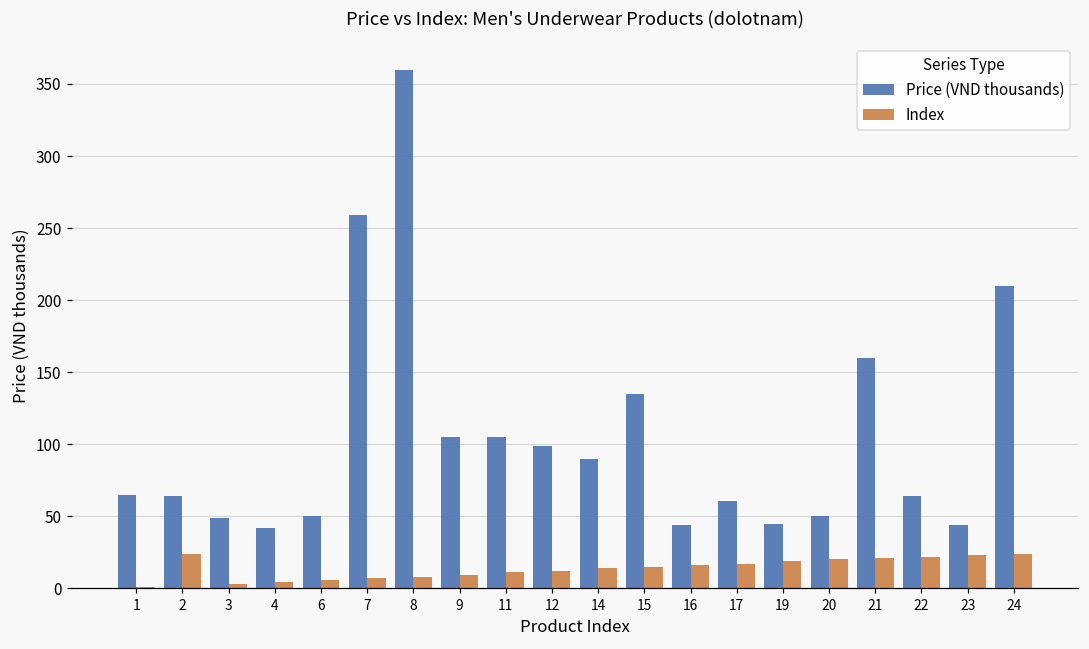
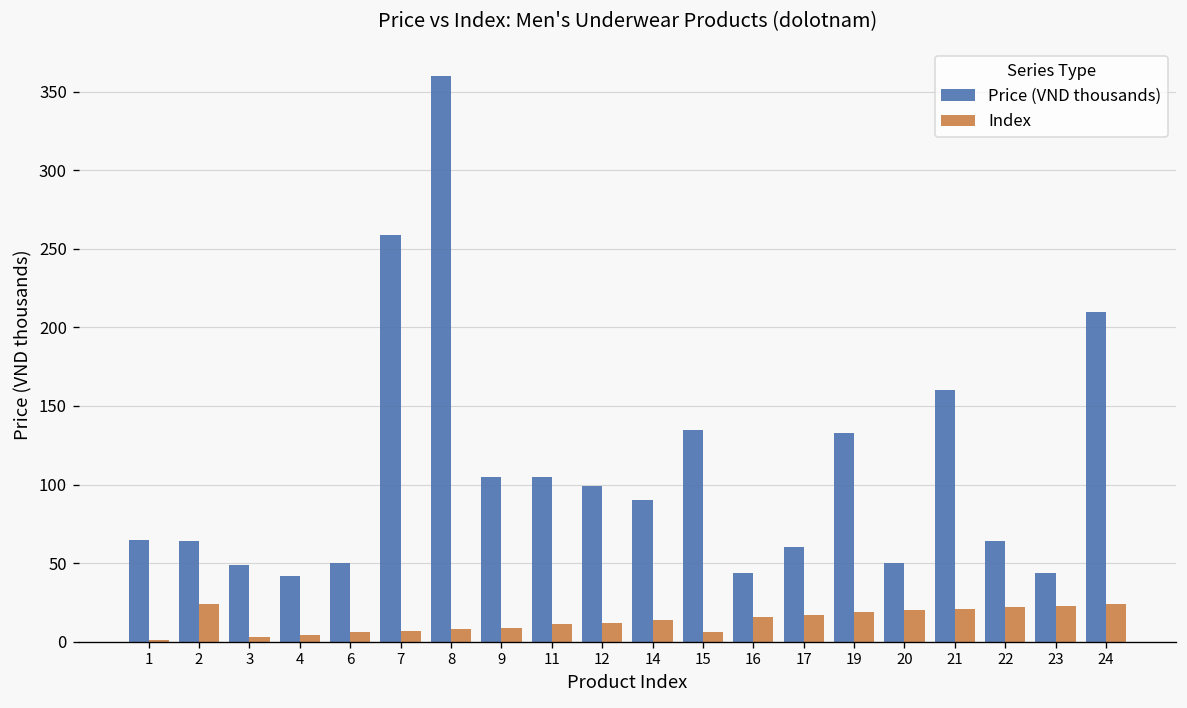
Index, 15: 15 -> 6
Price (VND thousands), 19: 45 -> 133
